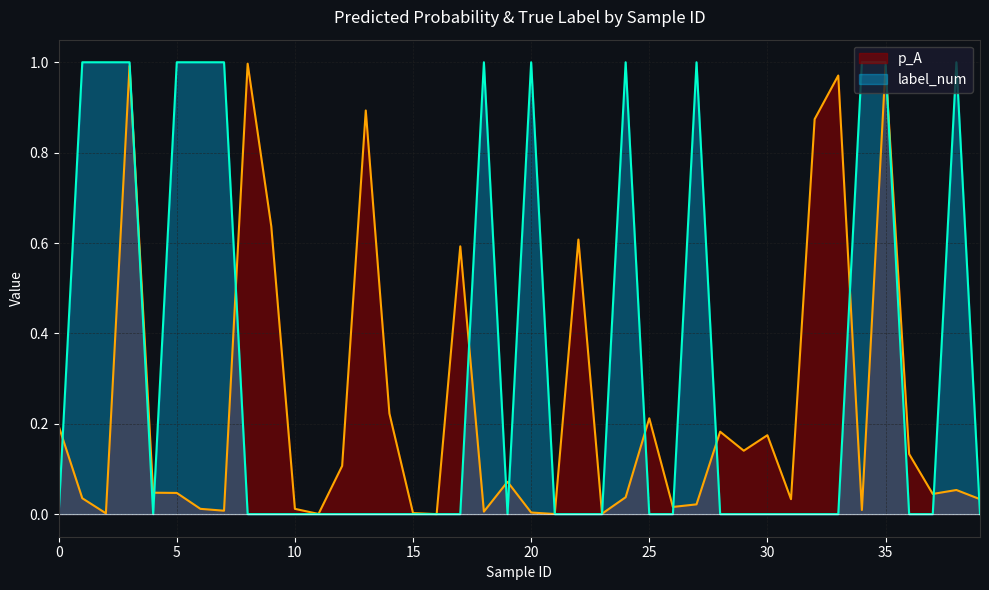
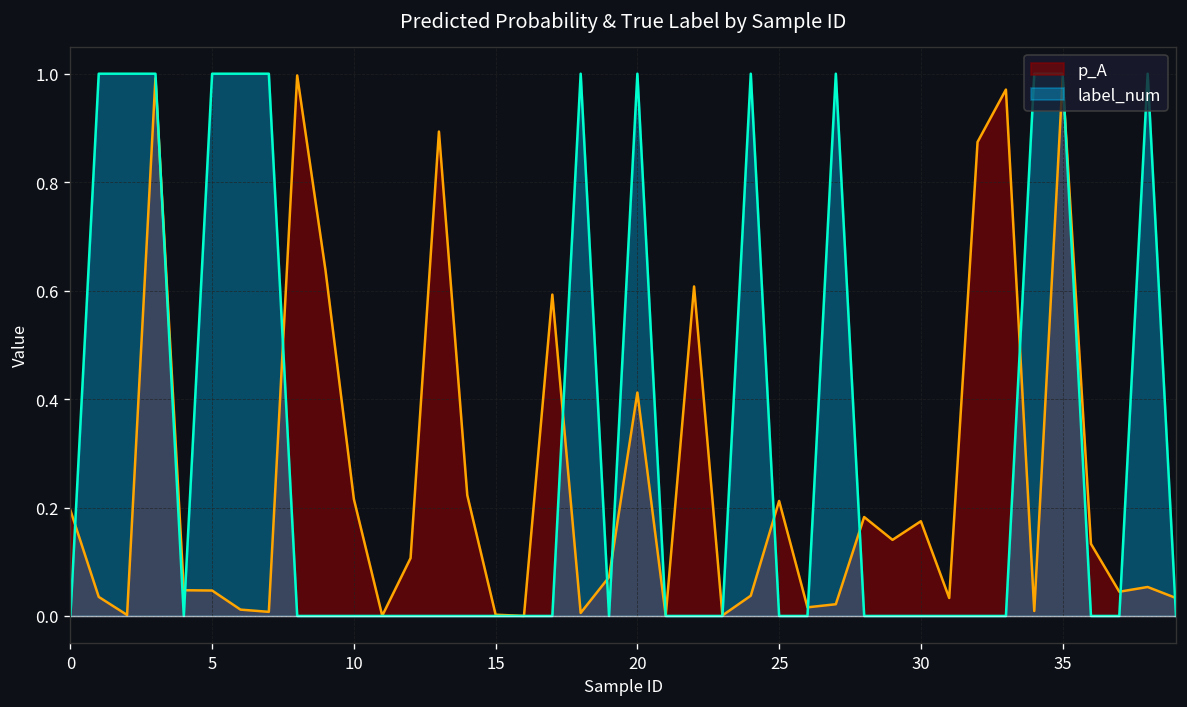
p_A, 10: 0.01 -> 0.22
p_A, 20: 0.00 -> 0.41
